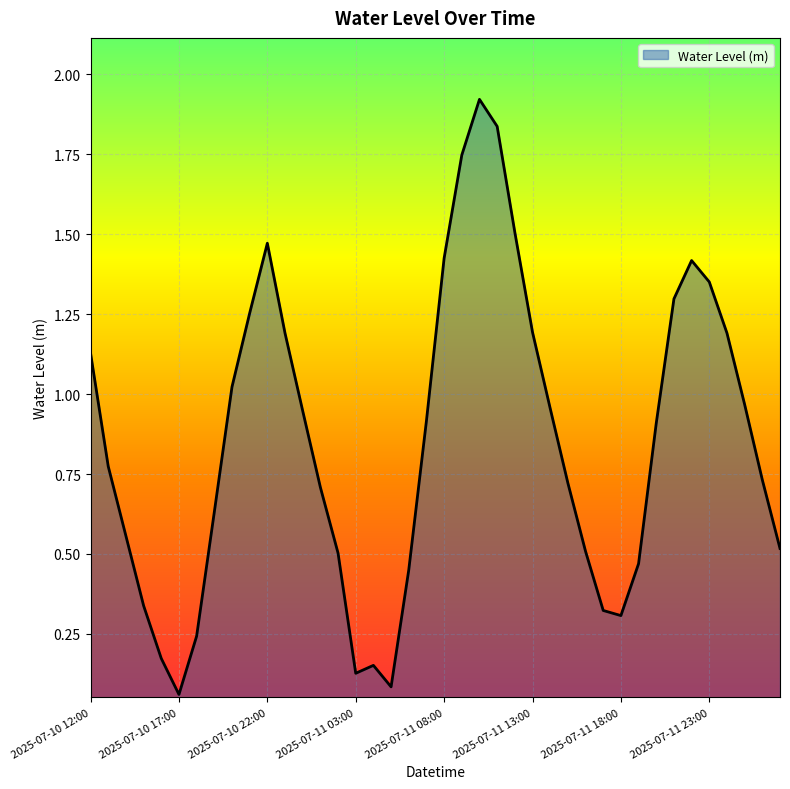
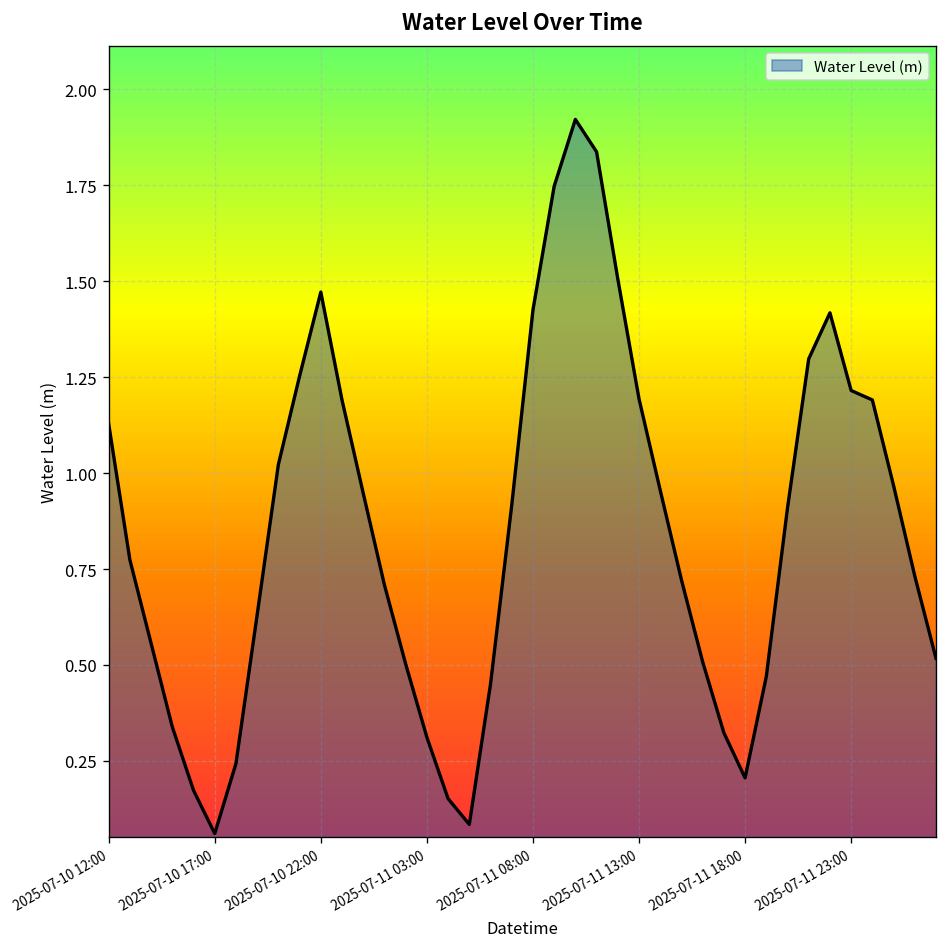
2025-07-11 03:00: 0.13 -> 0.31
2025-07-11 18:00: 0.31 -> 0.21
2025-07-11 23:00: 1.35 -> 1.22
